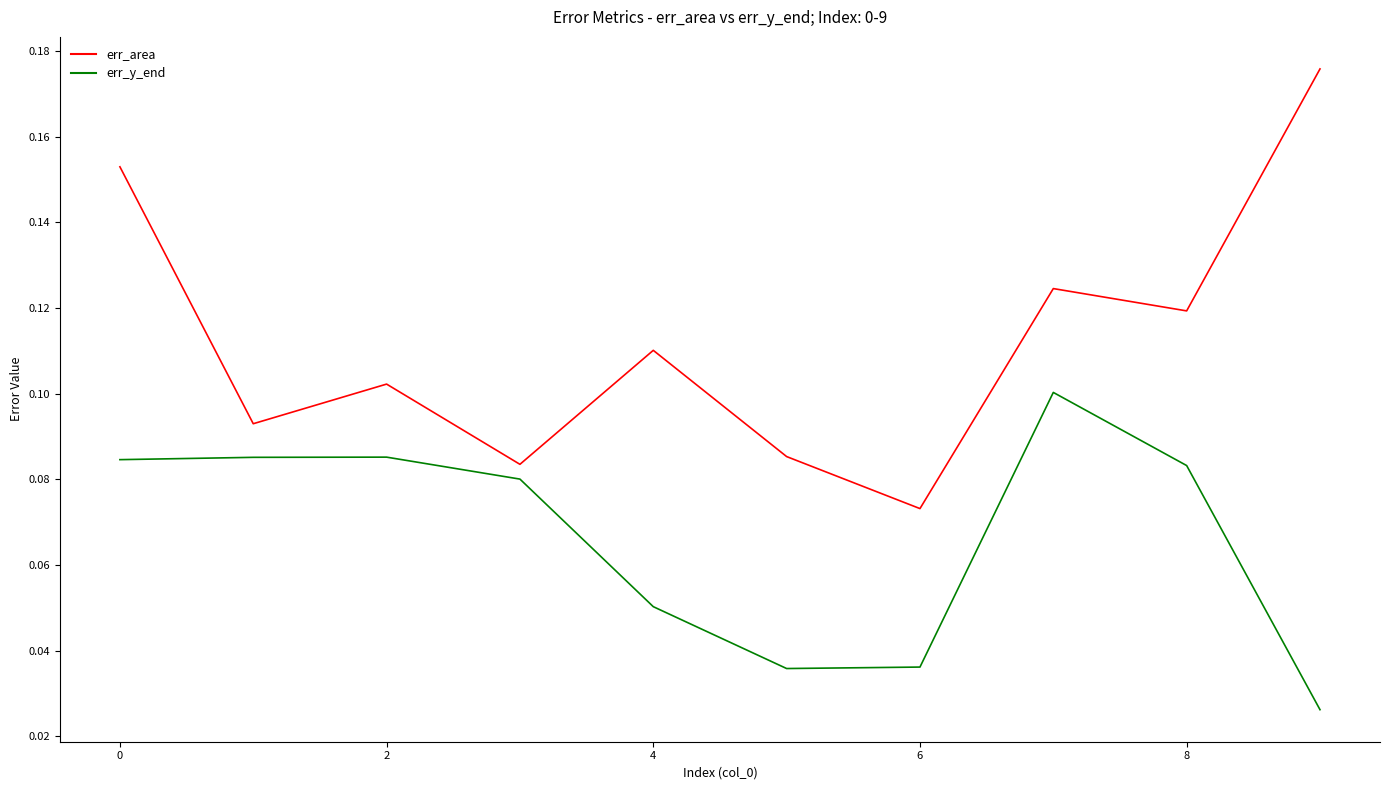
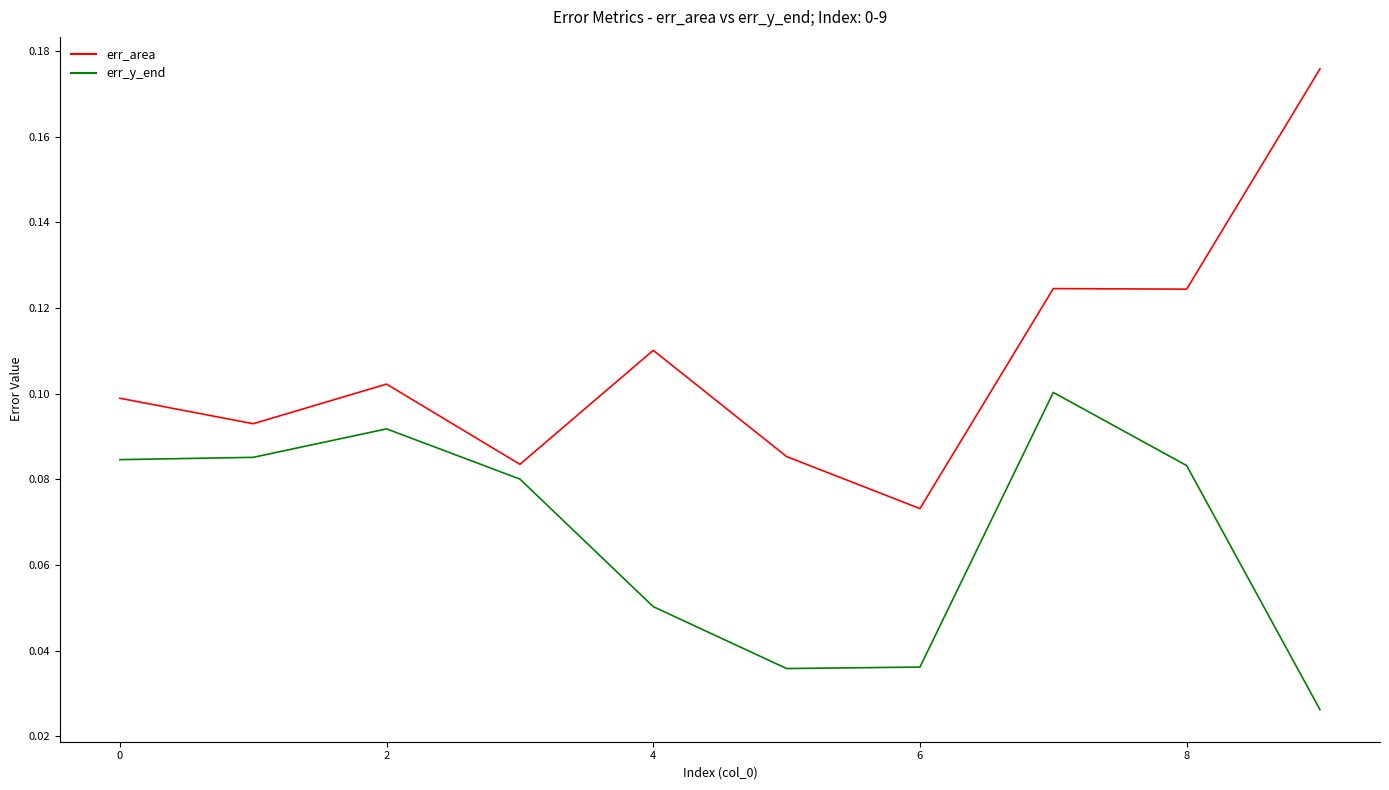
err_area, 0: 0.153 -> 0.099
err_y_end, 2: 0.085 -> 0.092
err_area, 8: 0.119 -> 0.124
